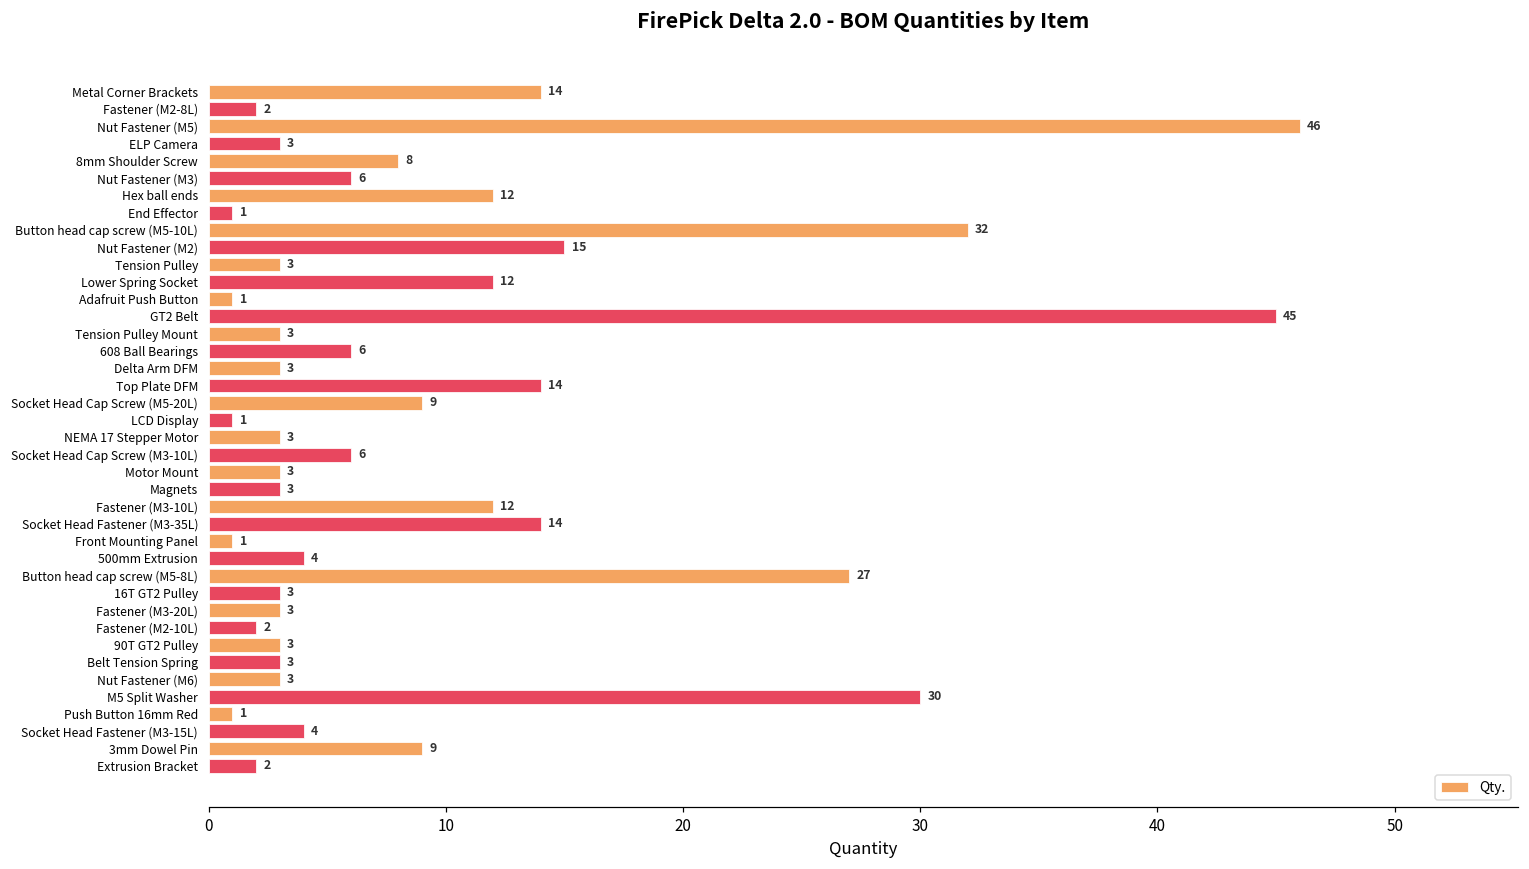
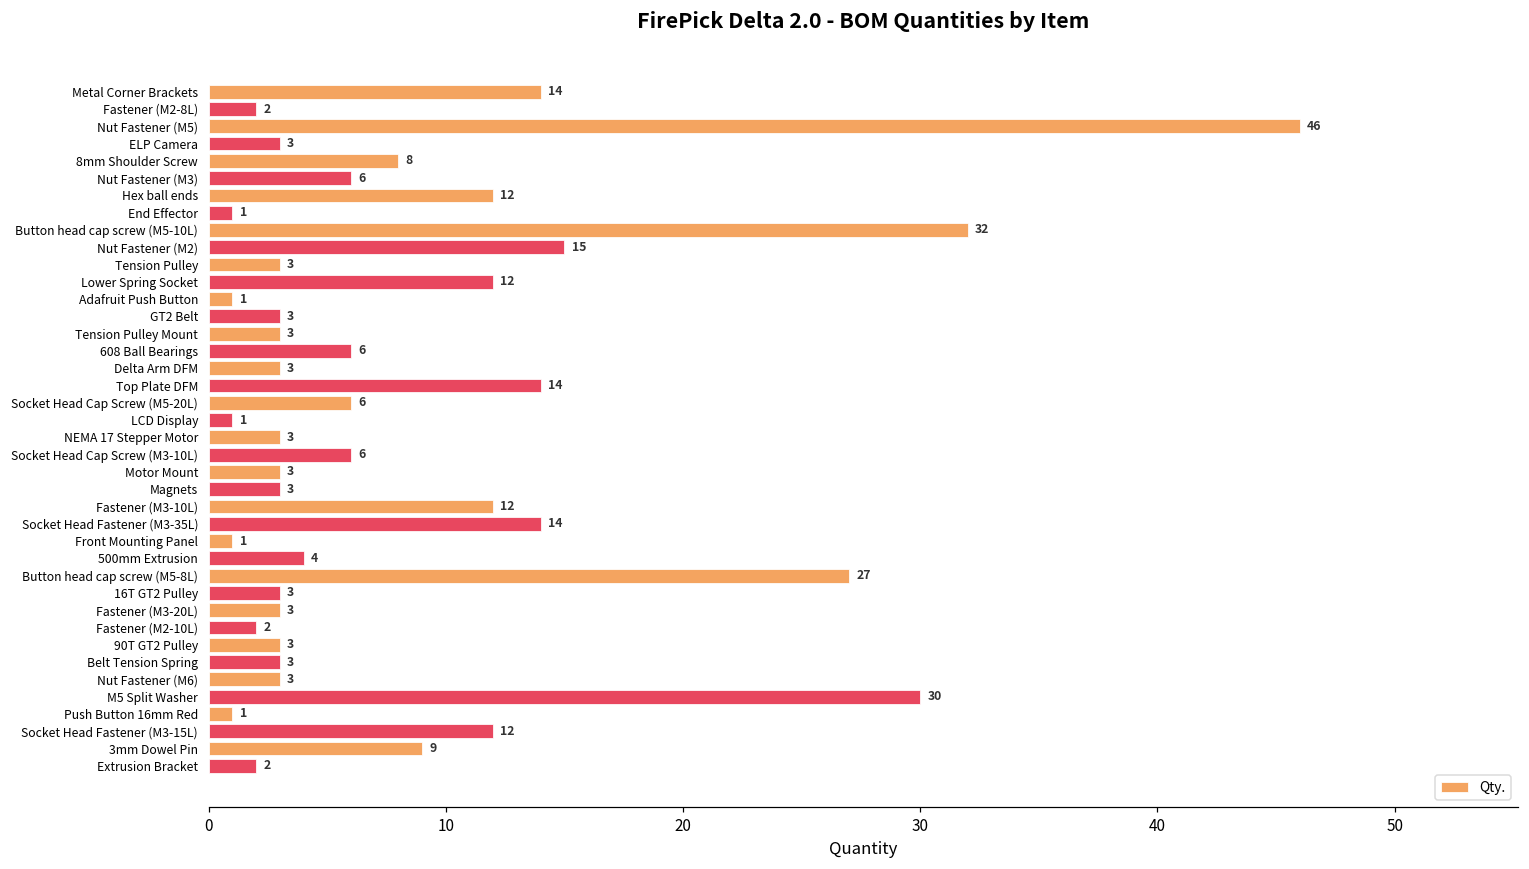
GT2 Belt: 45 -> 3
Socket Head Cap Screw (M5-20L): 9 -> 6
Socket Head Fastener (M3-15L): 4 -> 12
